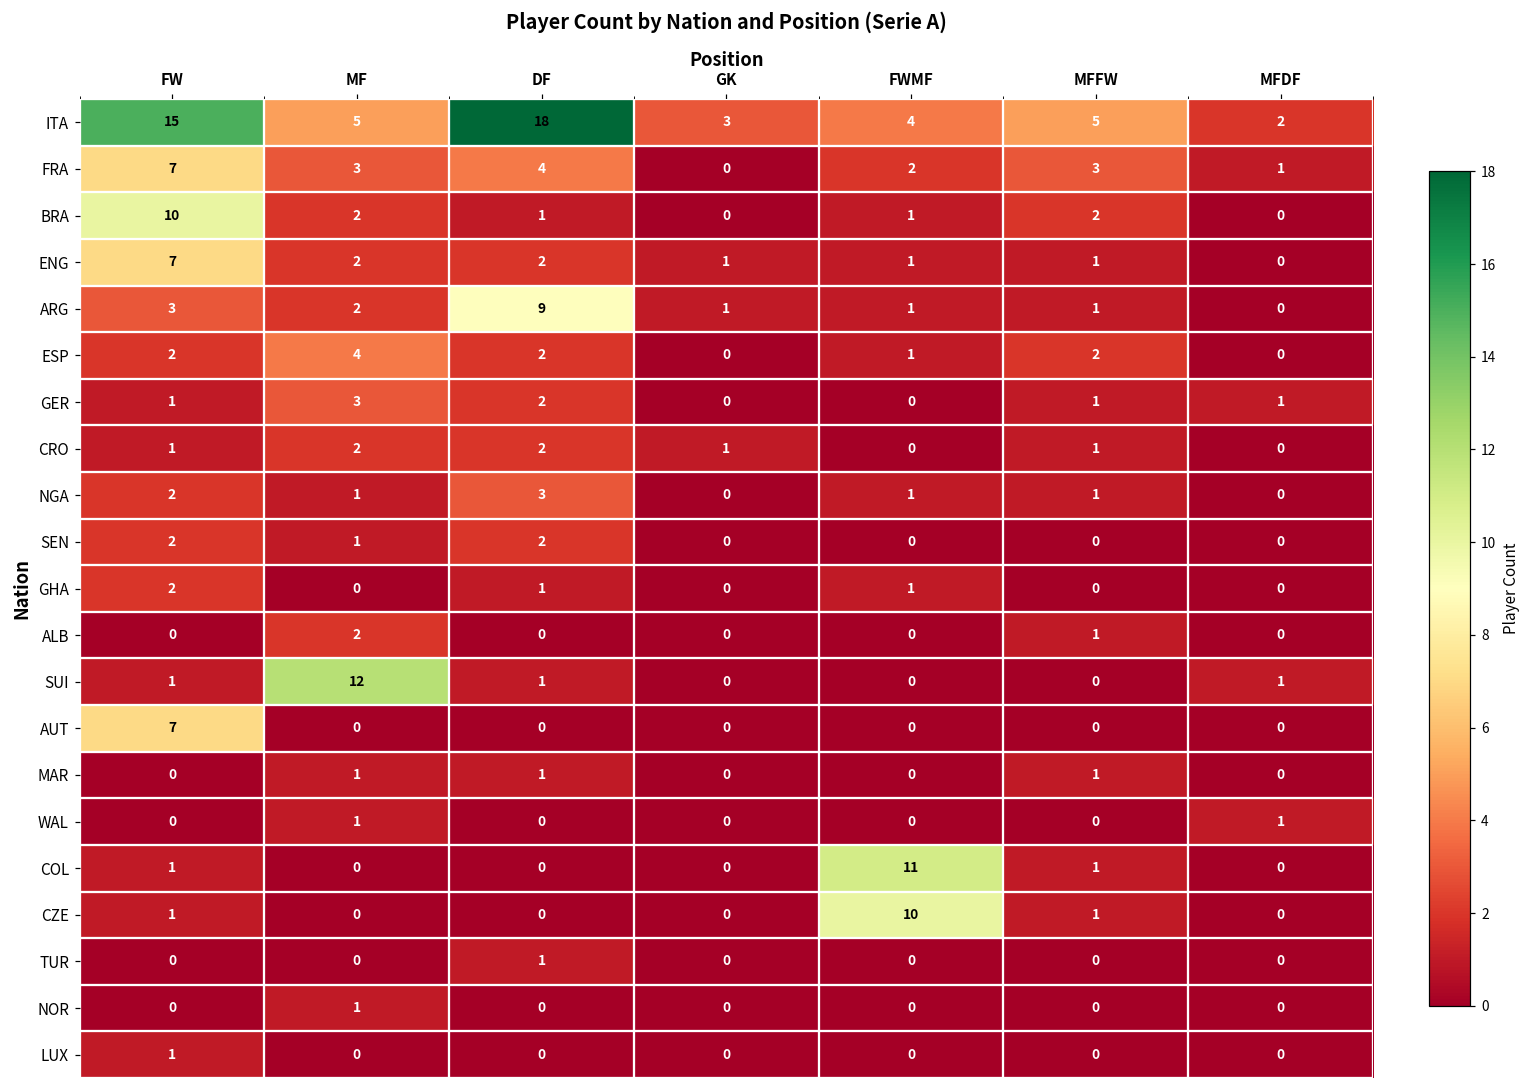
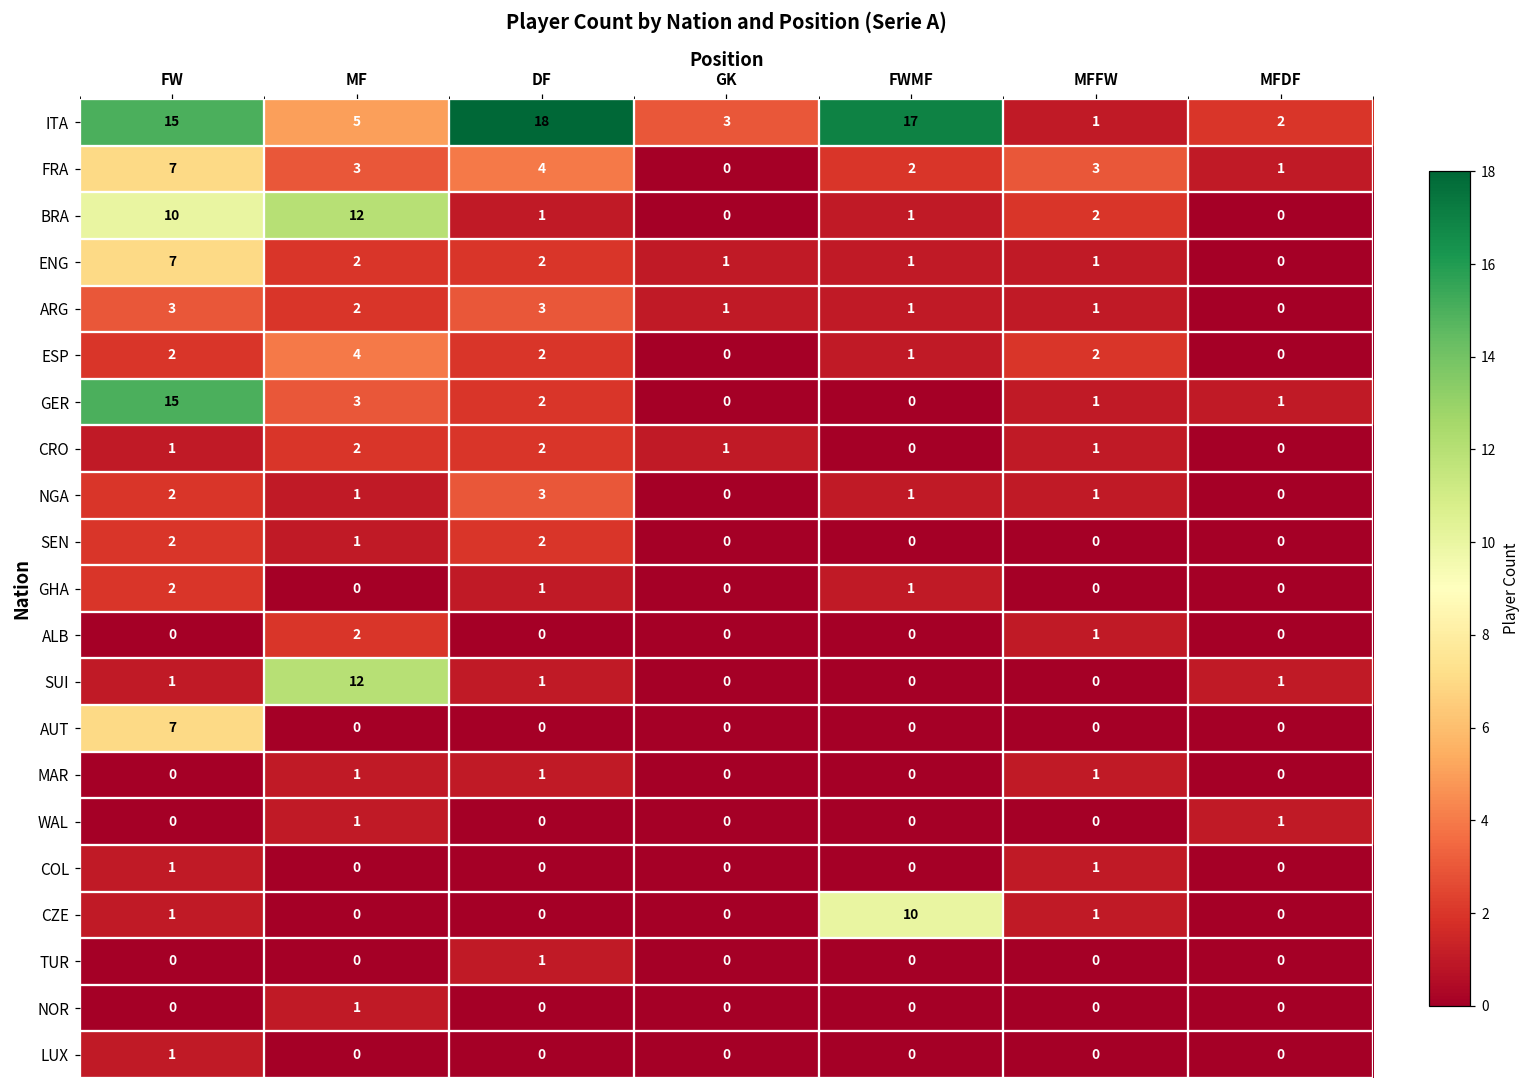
ITA, FWMF: 4 -> 17
ITA, MFFW: 5 -> 1
BRA, MF: 2 -> 12
ARG, DF: 9 -> 3
GER, FW: 1 -> 15
COL, FWMF: 11 -> 0
